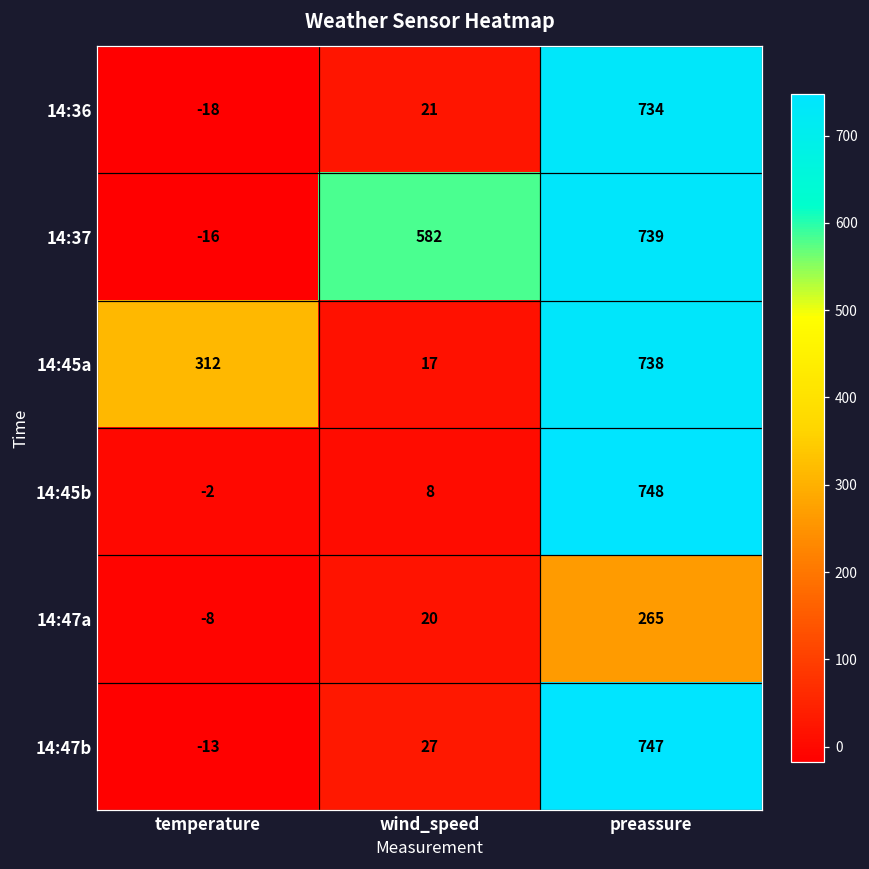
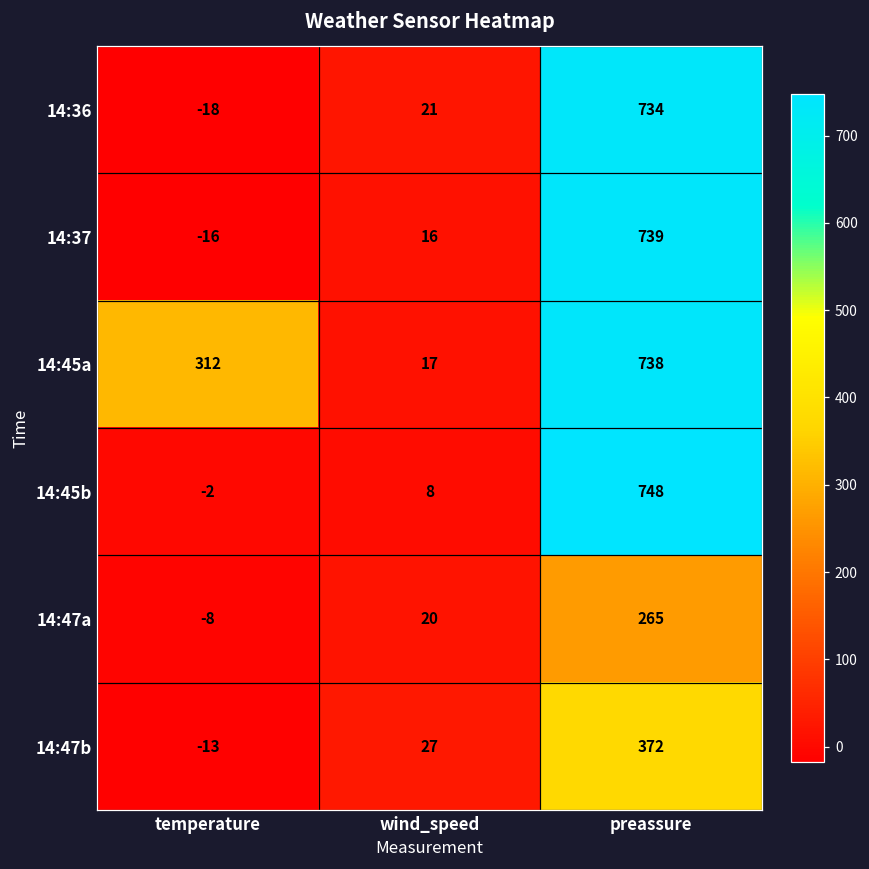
14:37, wind_speed: 582 -> 16
14:47b, preassure: 747 -> 372
